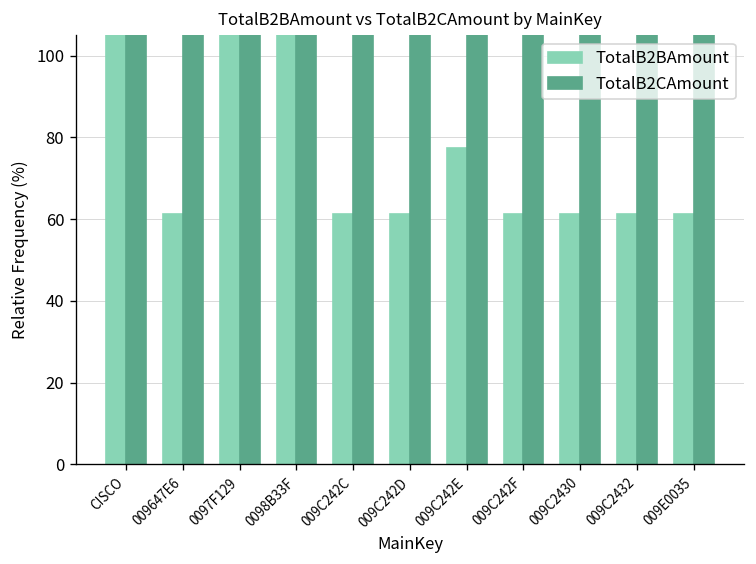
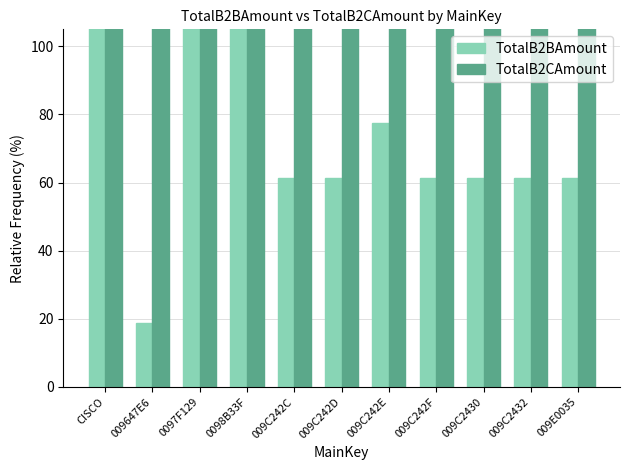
TotalB2BAmount, 009647E6: 61 -> 19
